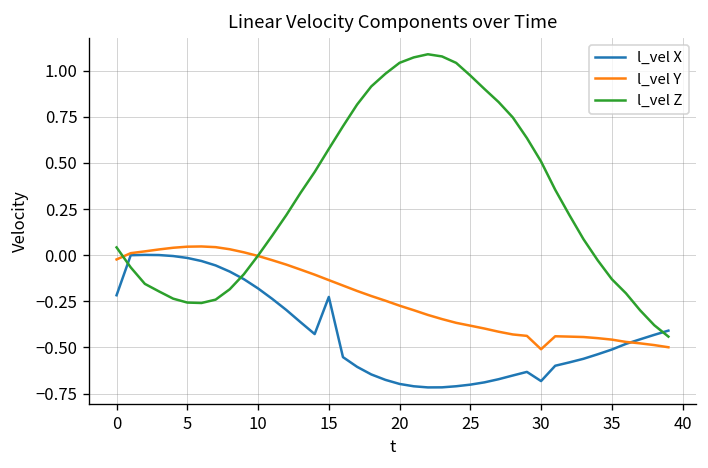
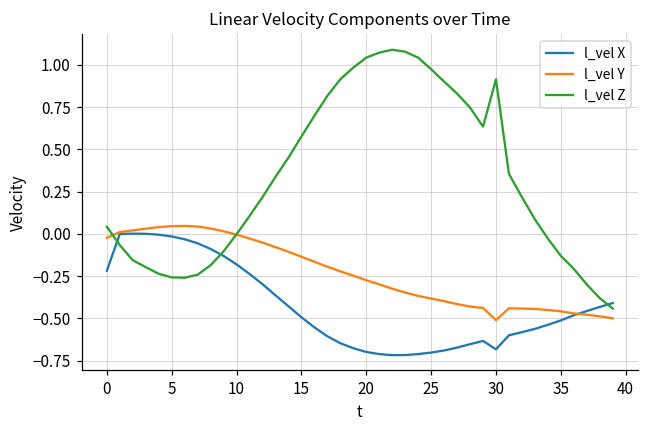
l_vel X, 15: -0.23 -> -0.49
l_vel Z, 30: 0.51 -> 0.91
